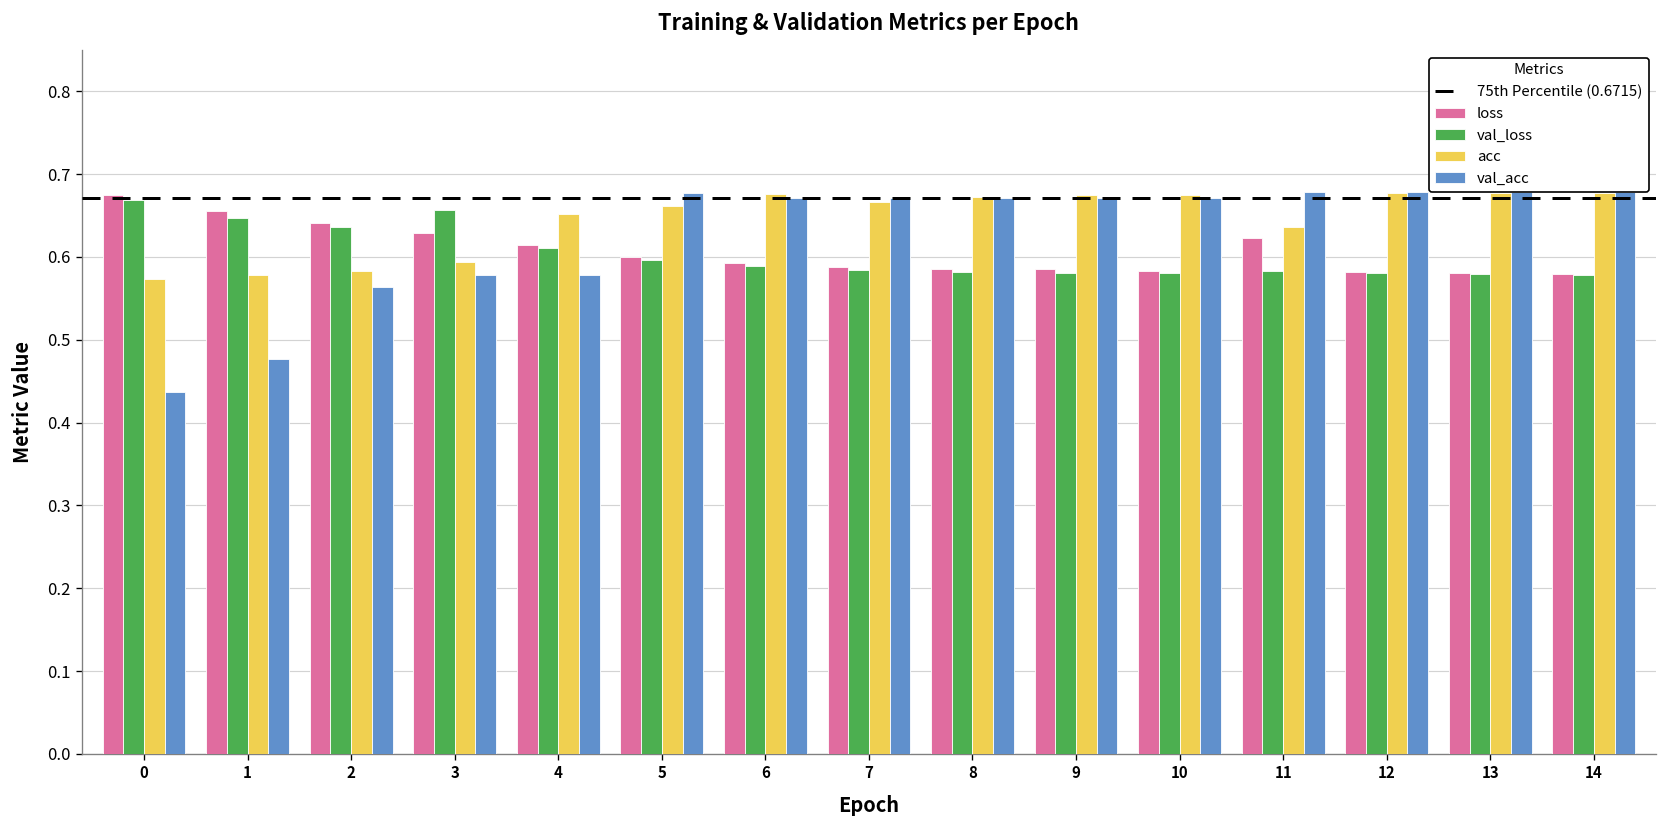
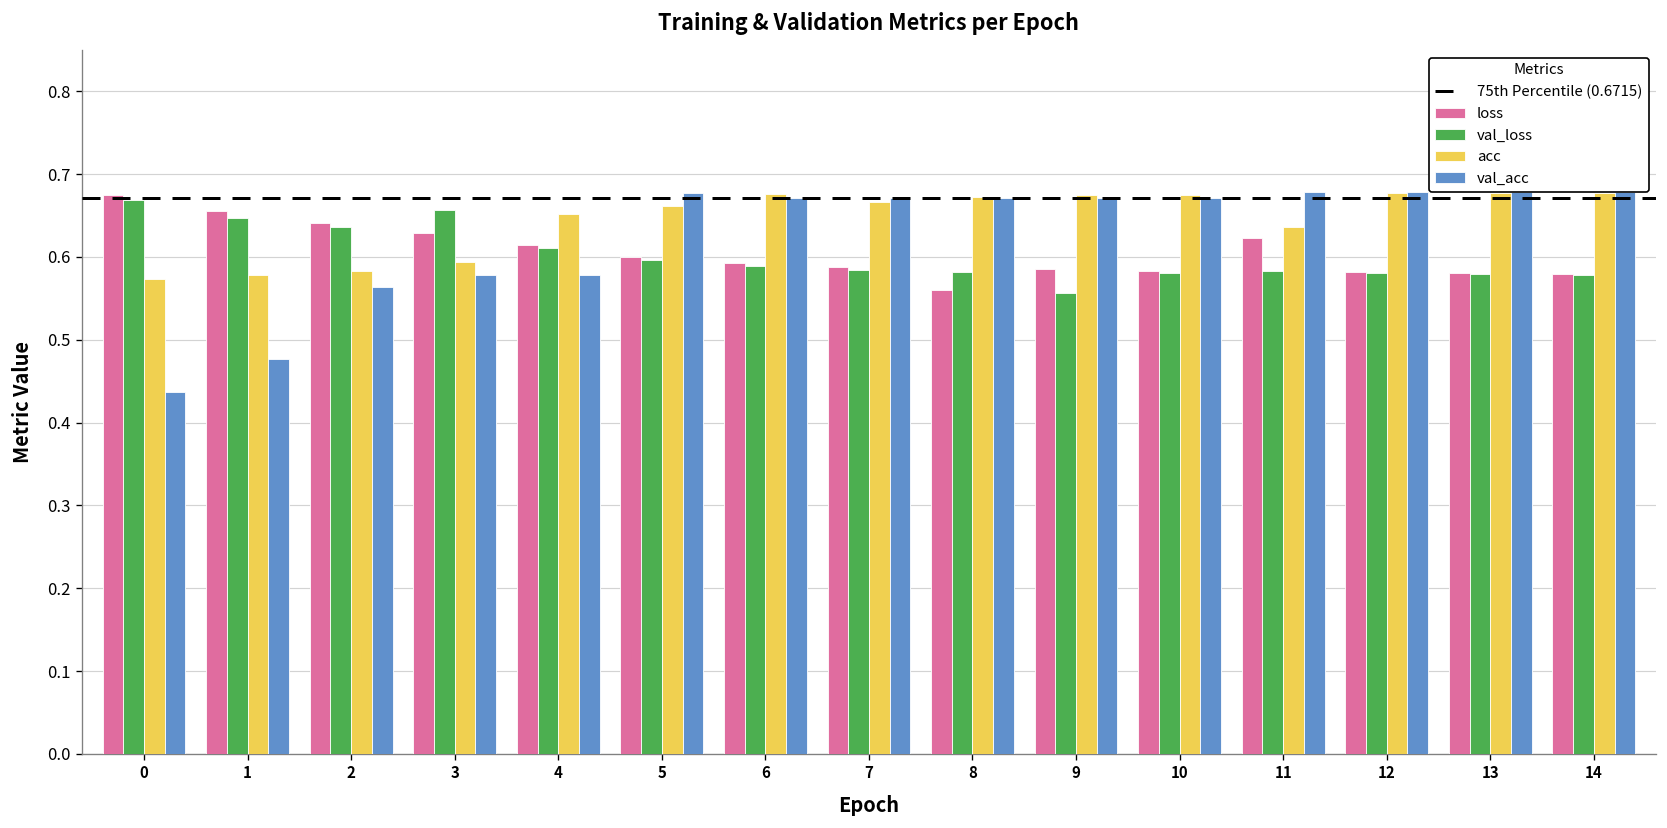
loss, 8: 0.59 -> 0.56
val_loss, 9: 0.58 -> 0.56
